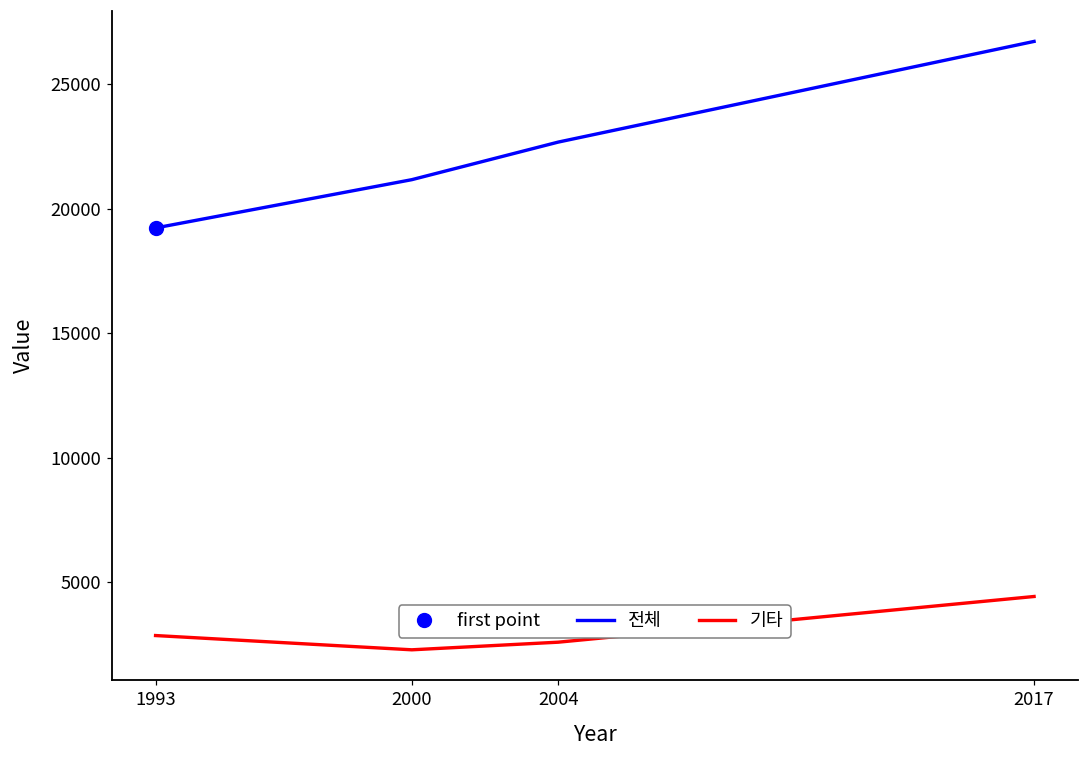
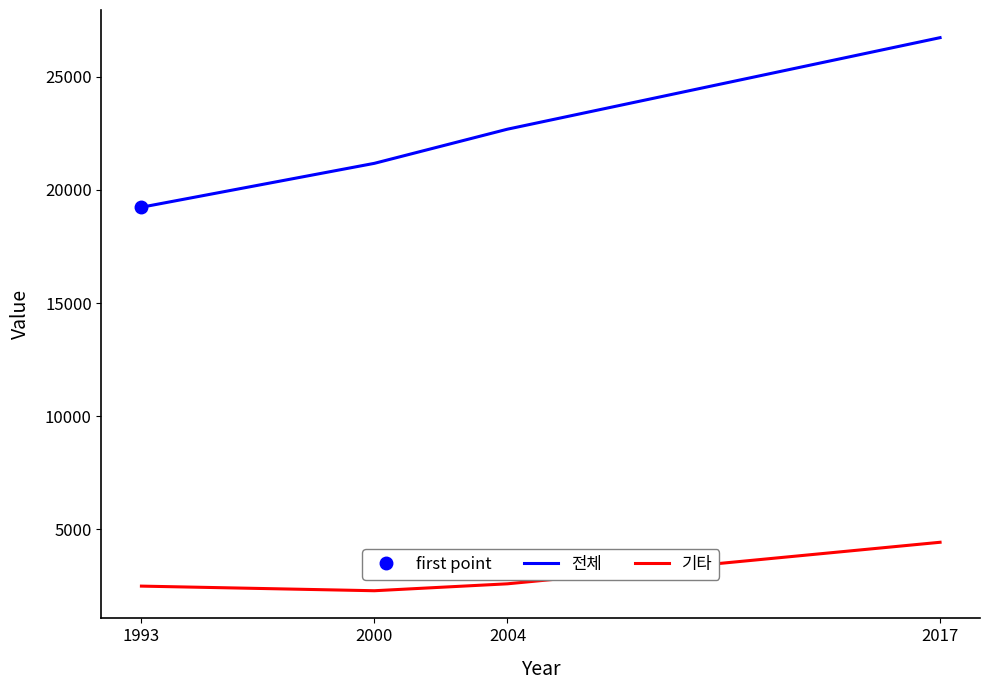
기타, 1993: 2900 -> 2500
